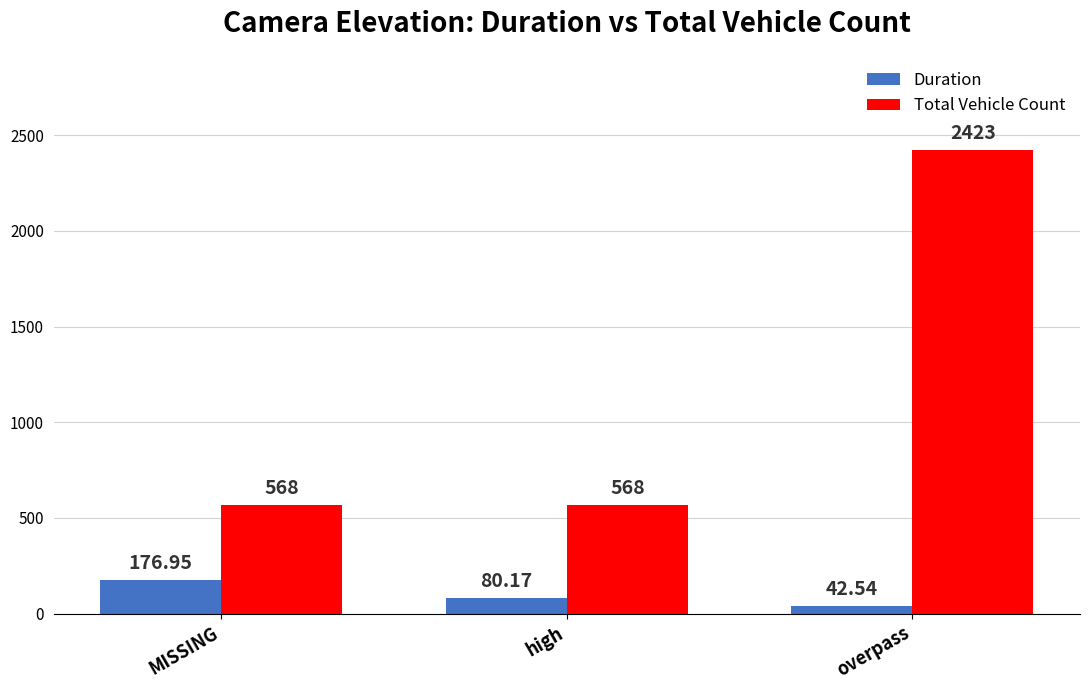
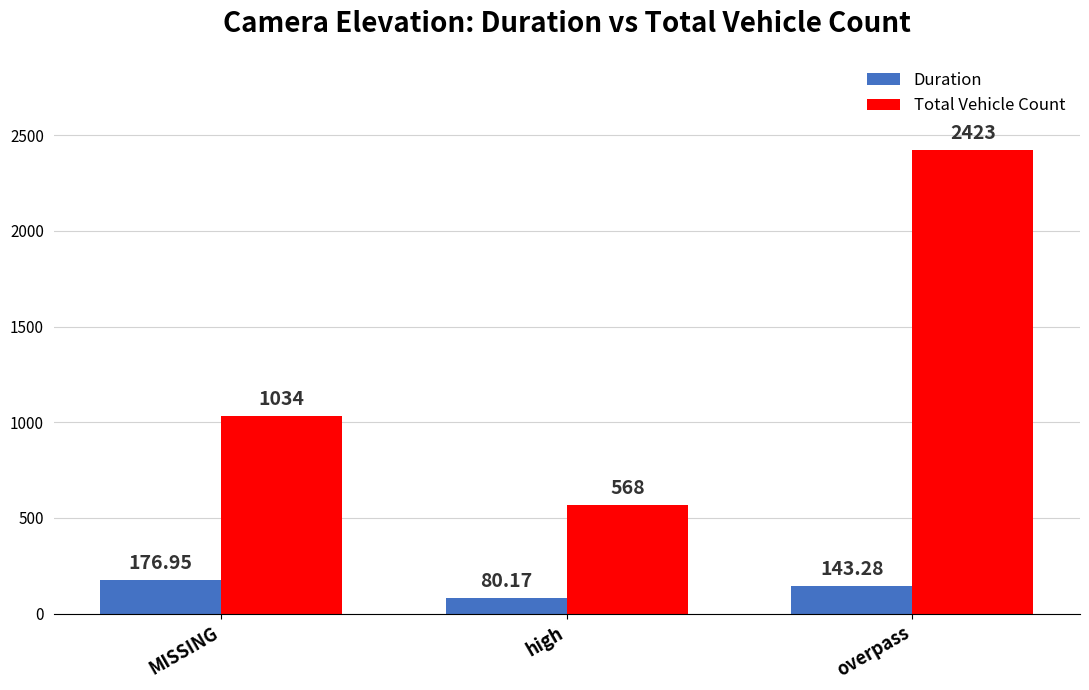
Total Vehicle Count, MISSING: 568 -> 1034
Duration, overpass: 42.54 -> 143.28
